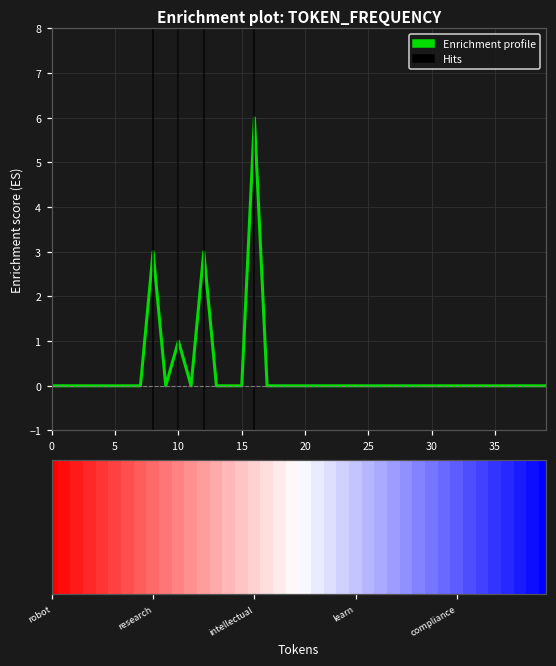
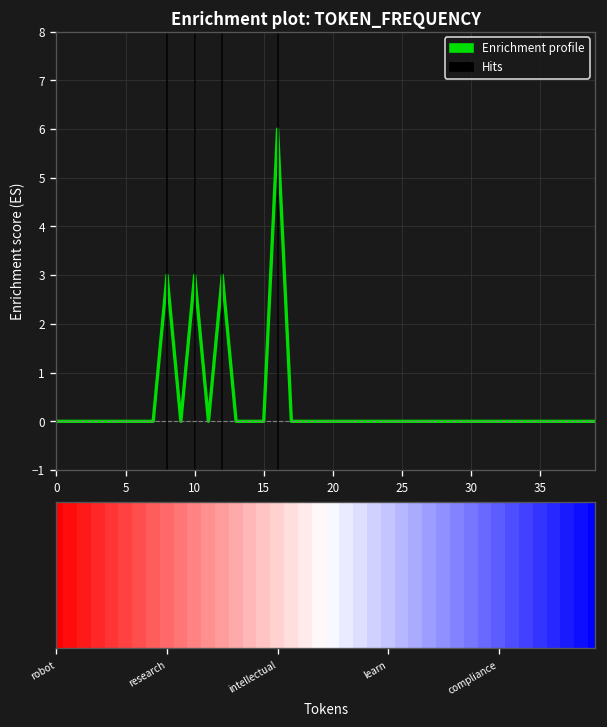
Enrichment plot: TOKEN_FREQUENCY, 10: 1 -> 3
